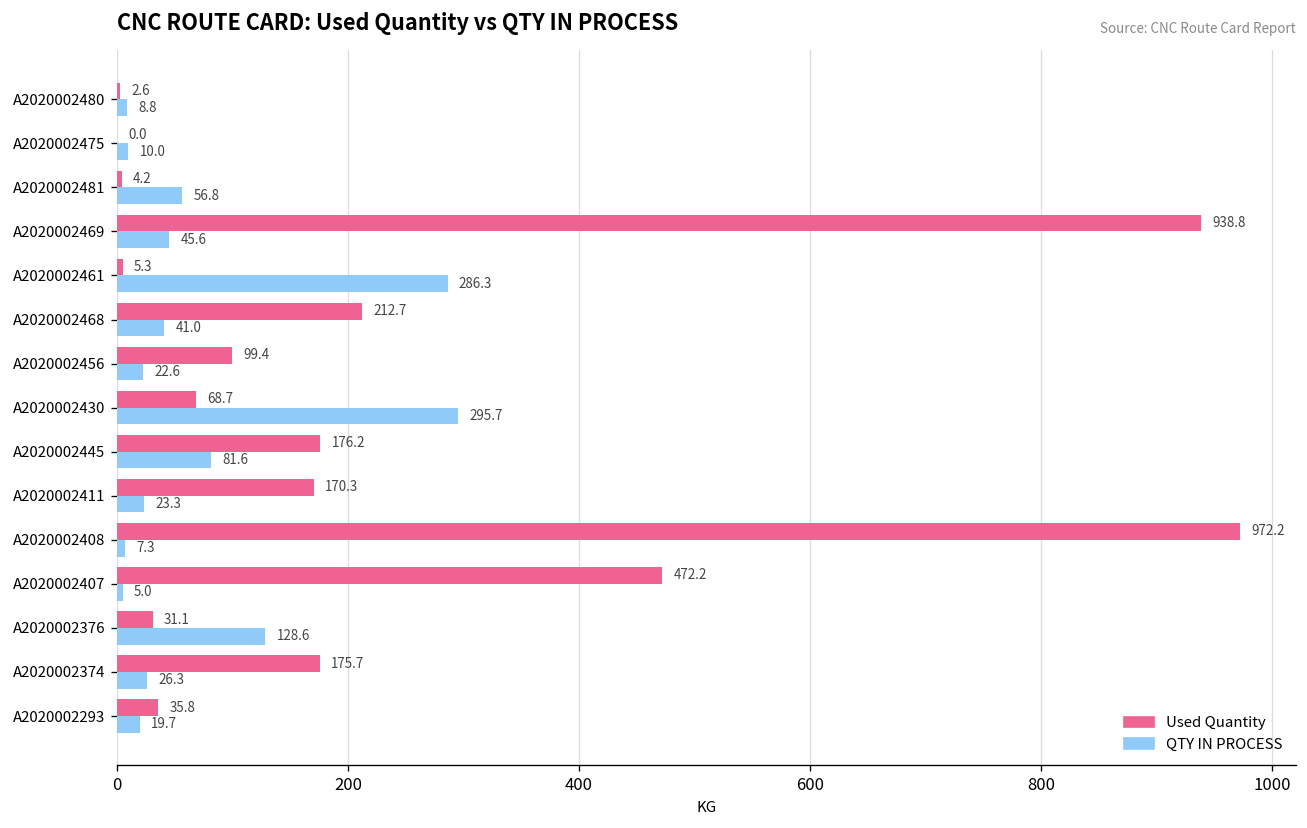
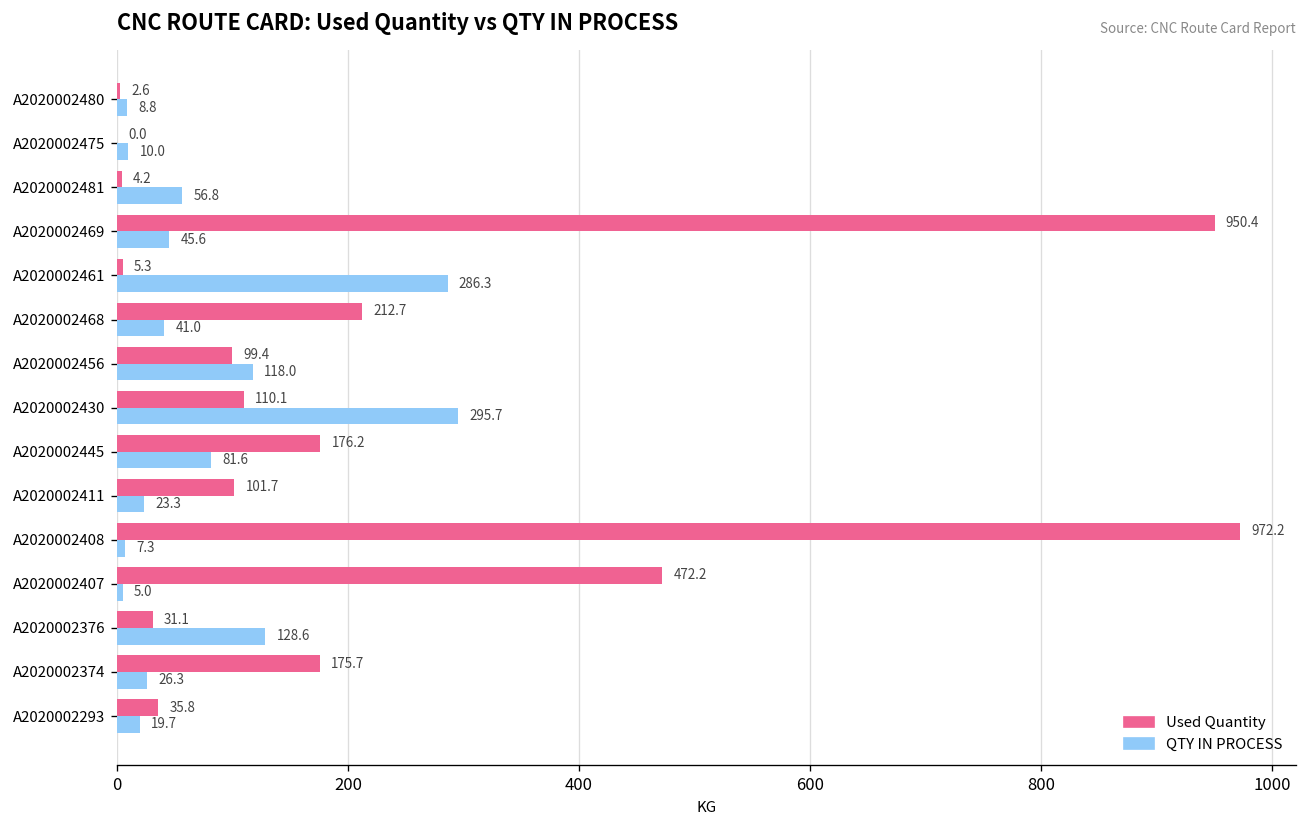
Used Quantity, A2020002469: 938.8 -> 950.4
QTY IN PROCESS, A2020002456: 22.6 -> 118.0
Used Quantity, A2020002430: 68.7 -> 110.1
Used Quantity, A2020002411: 170.3 -> 101.7
